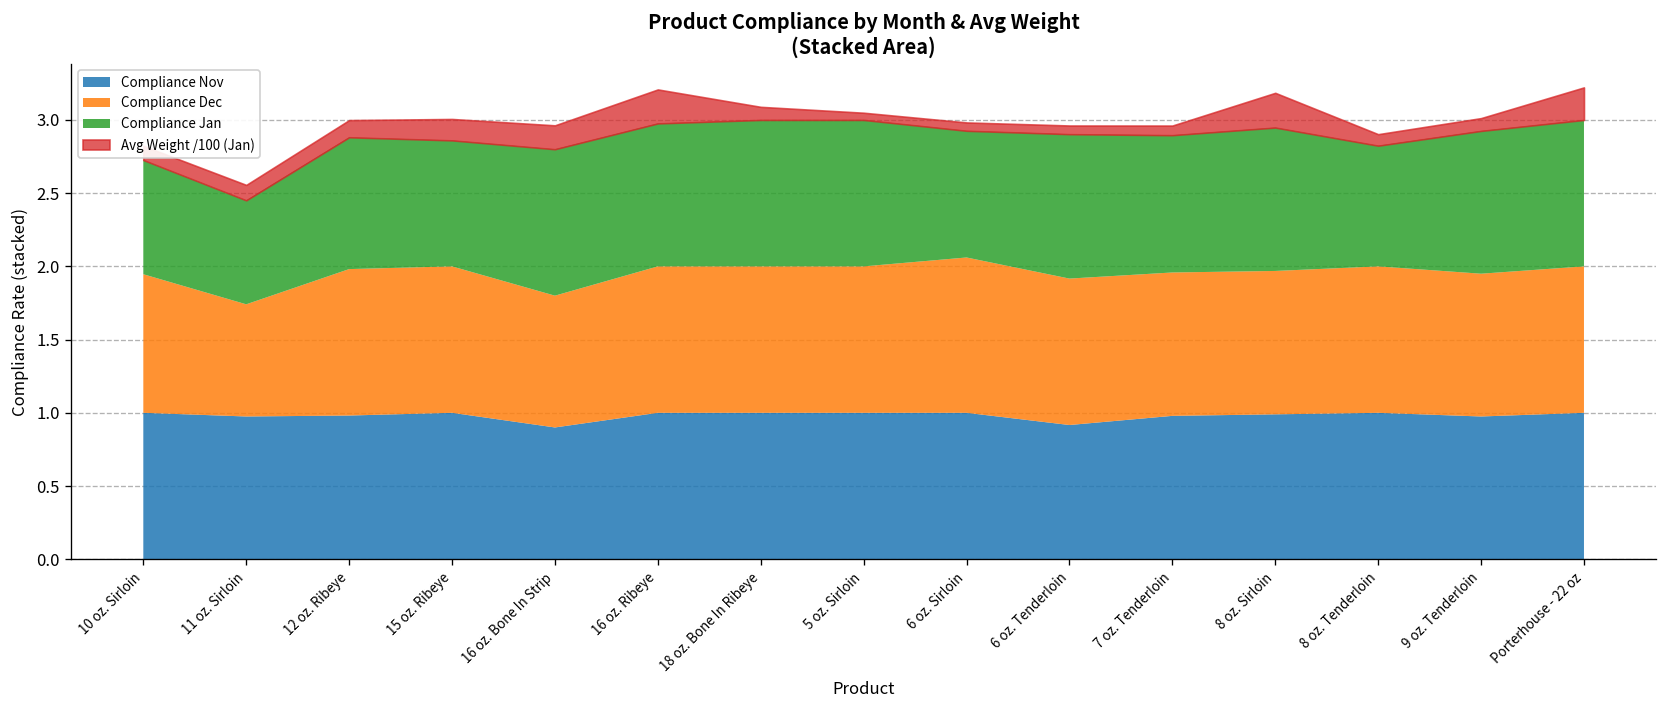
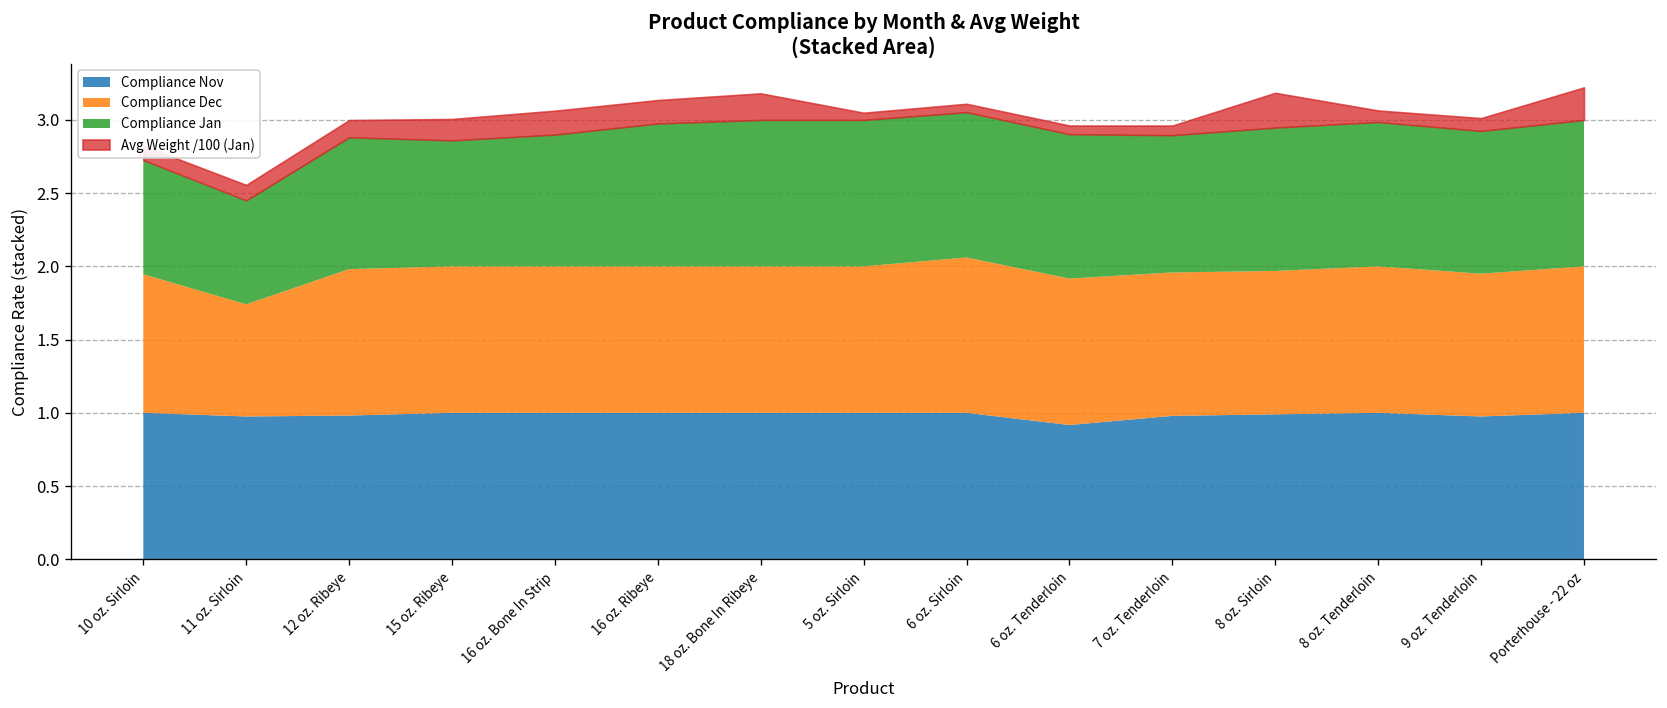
Compliance Nov, 16 oz. Bone In Strip: 0.9 -> 1.0
Compliance Dec, 16 oz. Bone In Strip: 0.9 -> 1.0
Compliance Jan, 16 oz. Bone In Strip: 1.0 -> 0.9
Avg Weight /100 (Jan), 16 oz. Ribeye: 0.23 -> 0.16
Avg Weight /100 (Jan), 18 oz. Bone In Ribeye: 0.09 -> 0.18
Compliance Jan, 6 oz. Sirloin: 0.87 -> 0.99
Compliance Jan, 8 oz. Tenderloin: 0.82 -> 0.99
